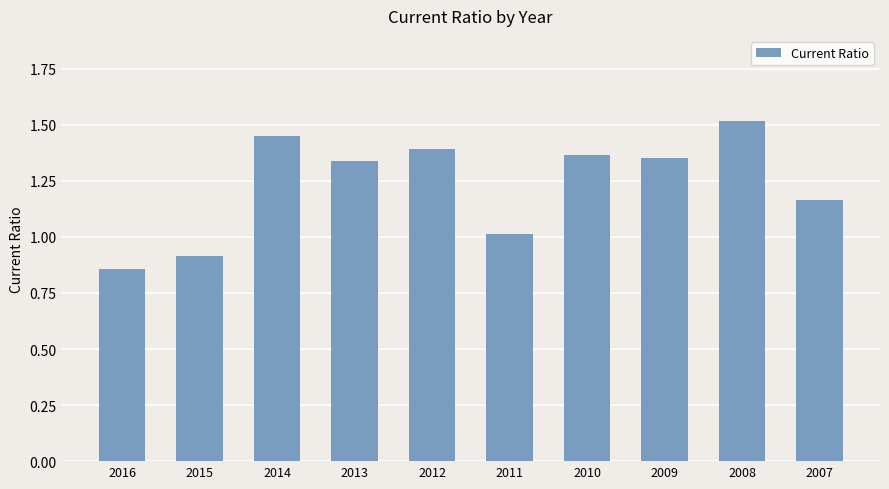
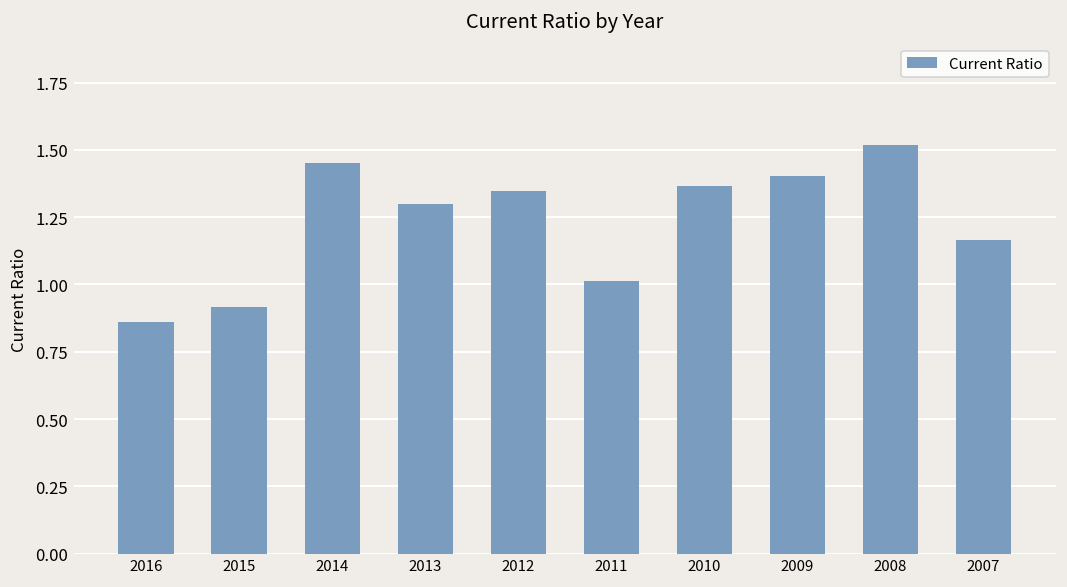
2013: 1.34 -> 1.30
2012: 1.39 -> 1.35
2009: 1.35 -> 1.40
